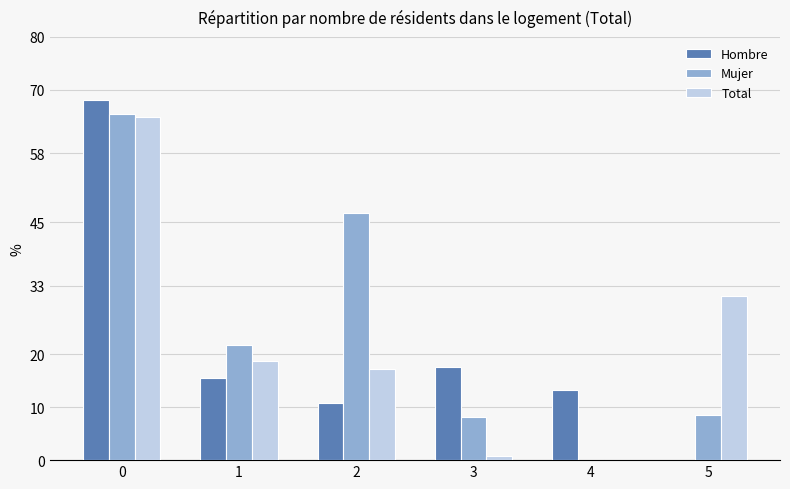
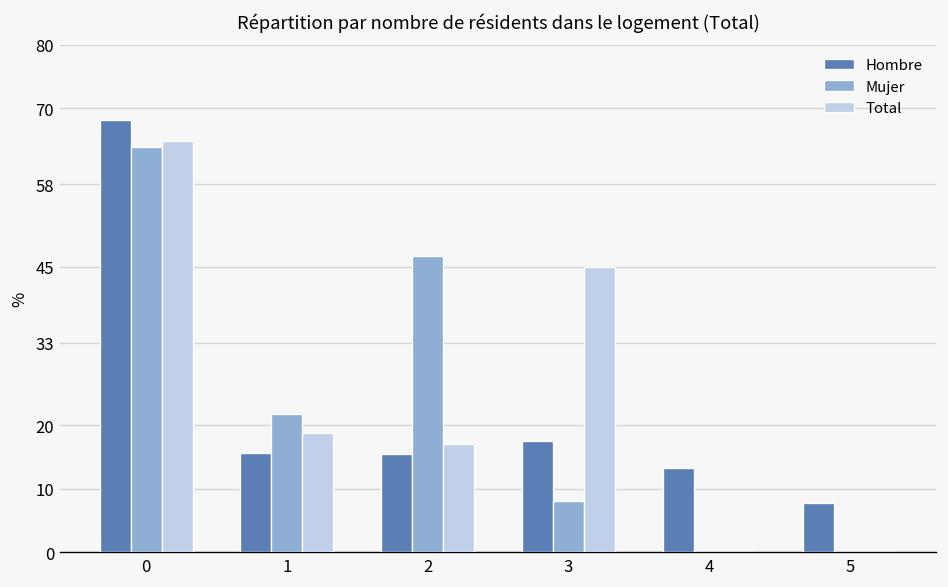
Mujer, 0: 65 -> 64
Hombre, 2: 11 -> 15
Total, 3: 1 -> 45
Hombre, 5: 0 -> 8
Mujer, 5: 9 -> 0
Total, 5: 31 -> 0
